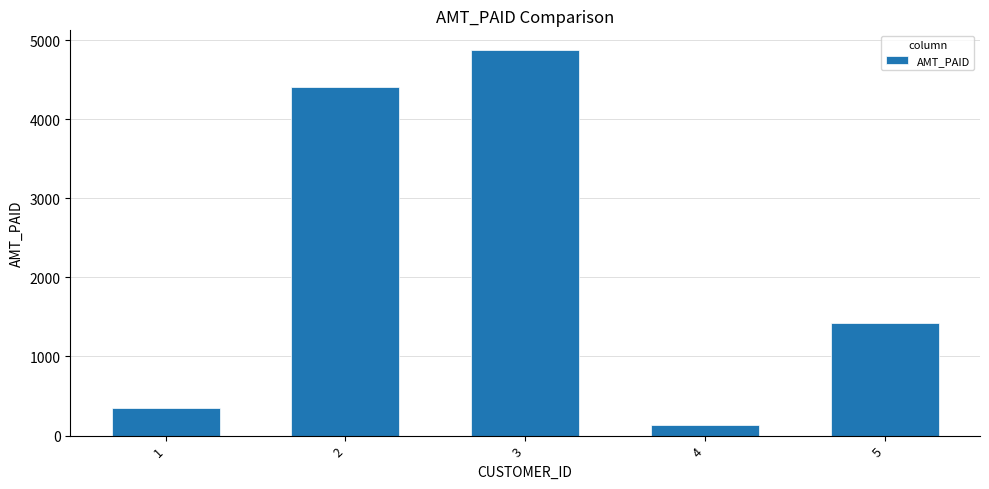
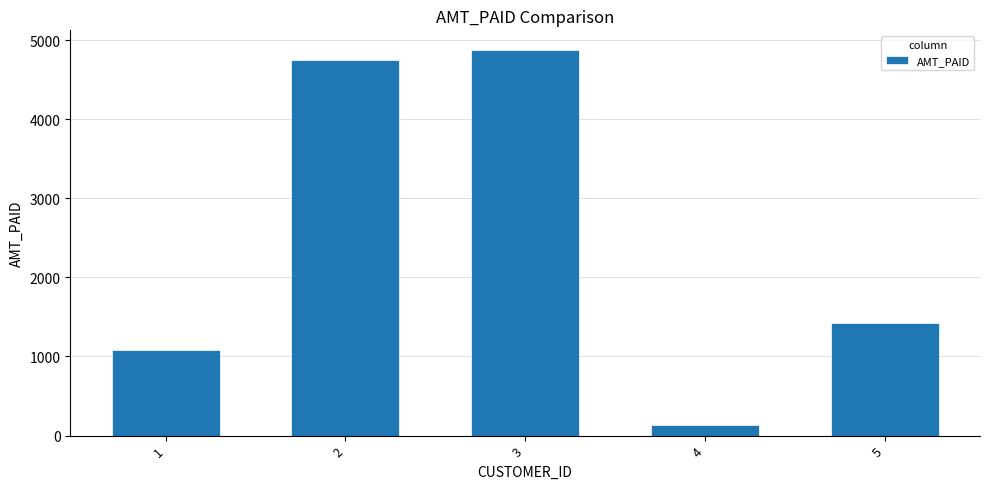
1: 400 -> 1100
2: 4400 -> 4700
